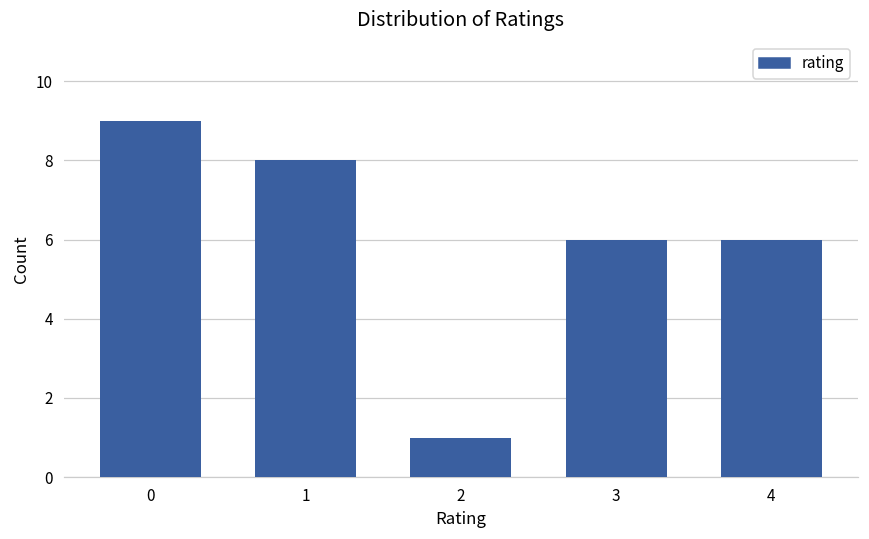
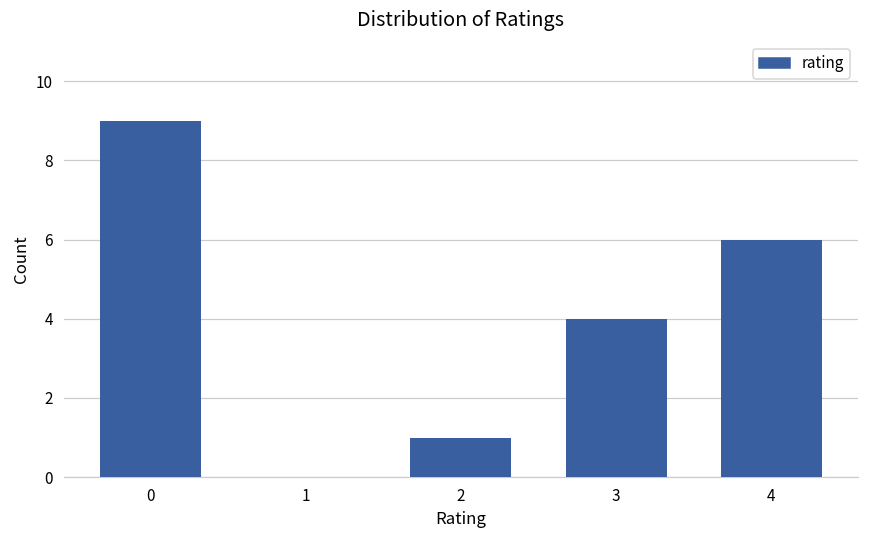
1: 8 -> 0
3: 6 -> 4
